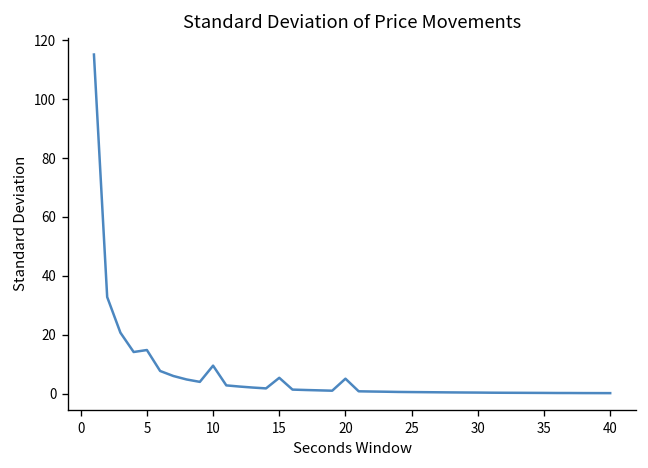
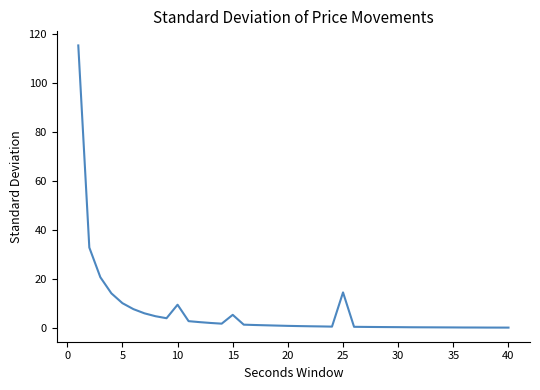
5: 15 -> 10
20: 5 -> 1
25: 1 -> 14
